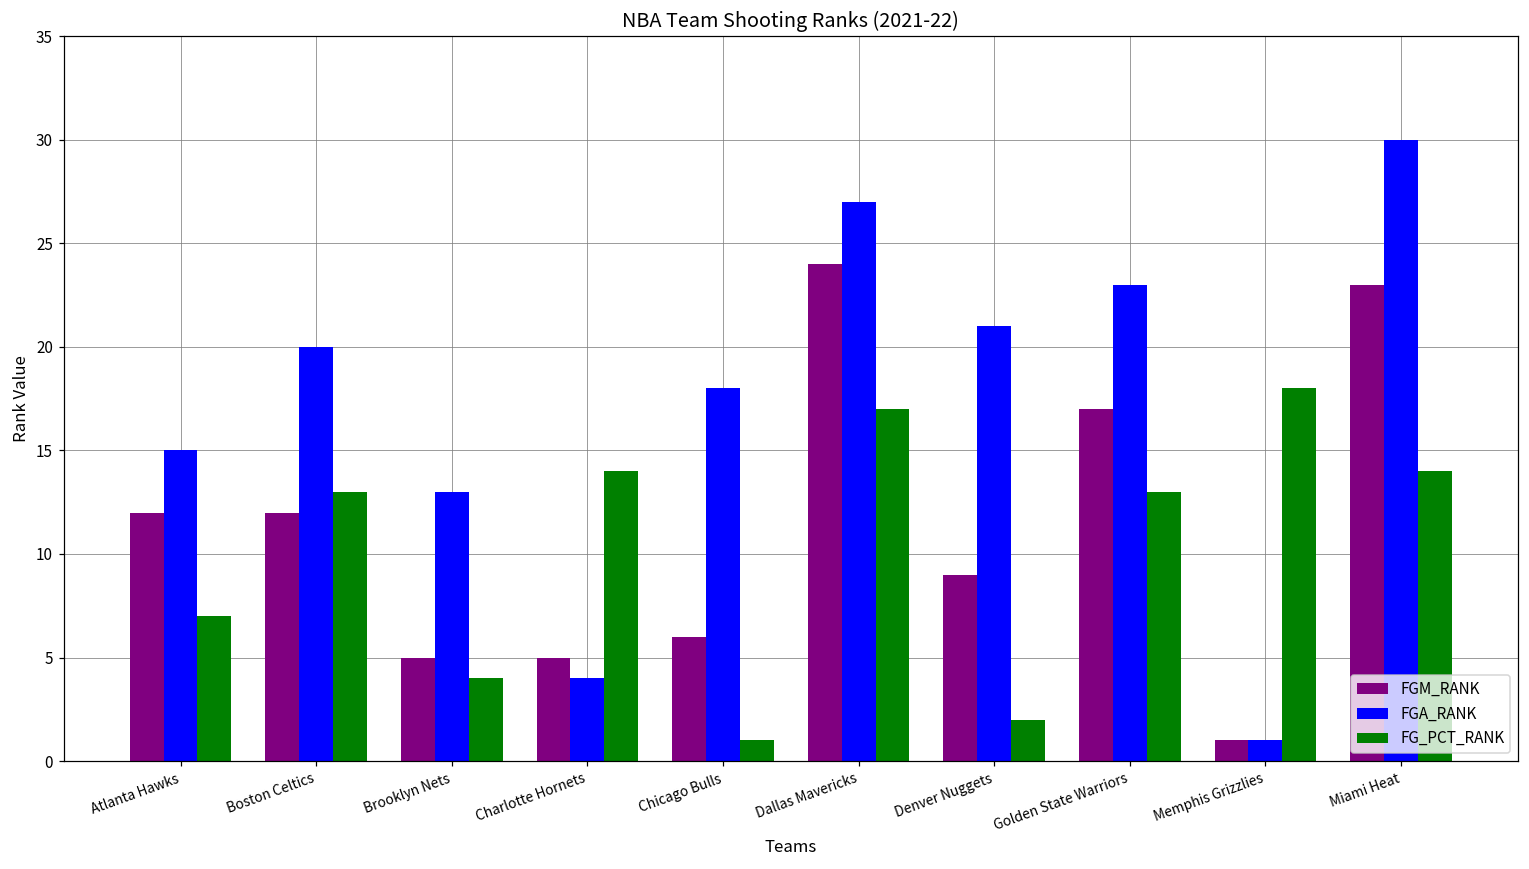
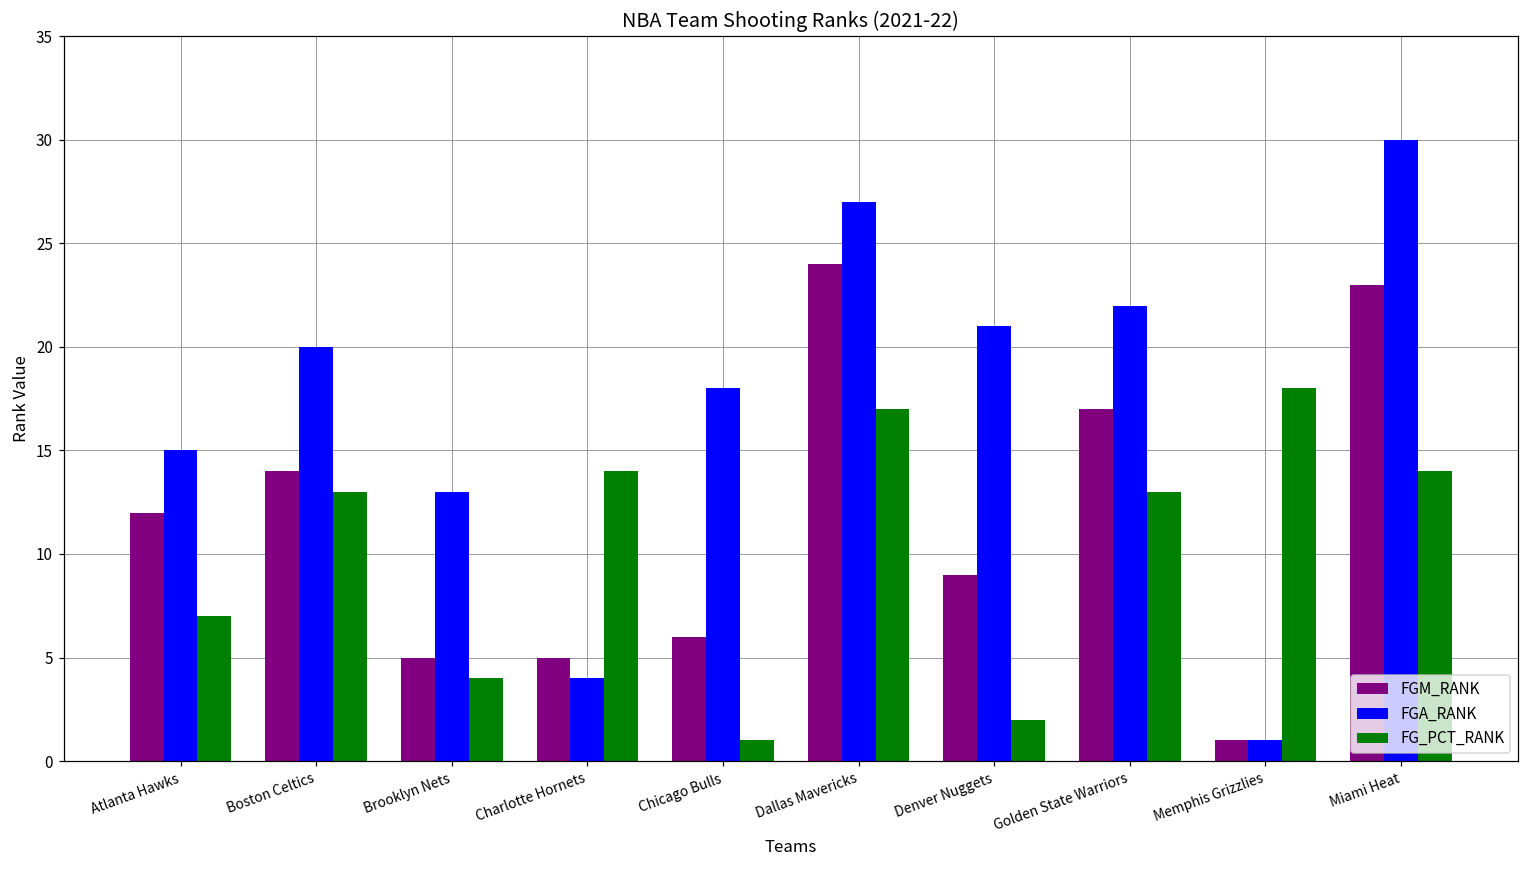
FGM_RANK, Boston Celtics: 12 -> 14
FGA_RANK, Golden State Warriors: 23 -> 22
